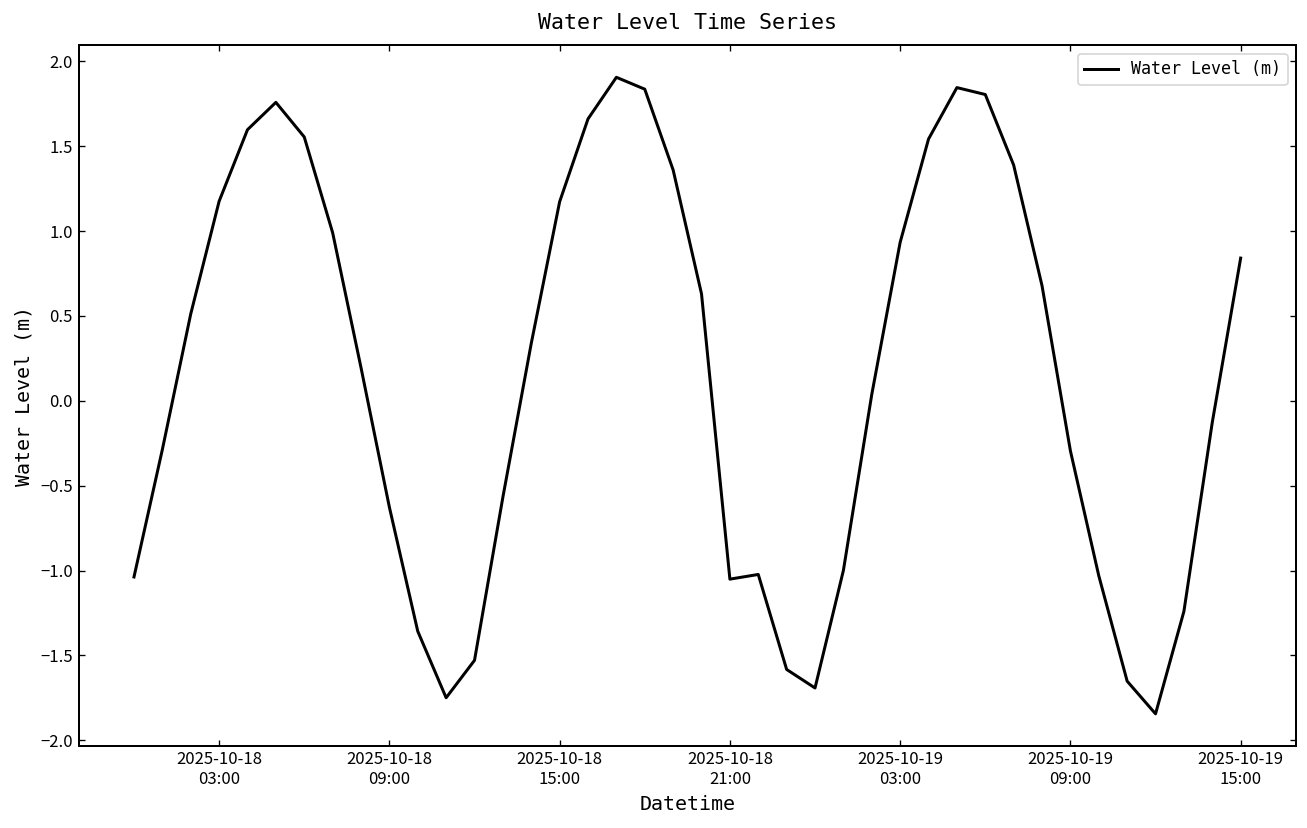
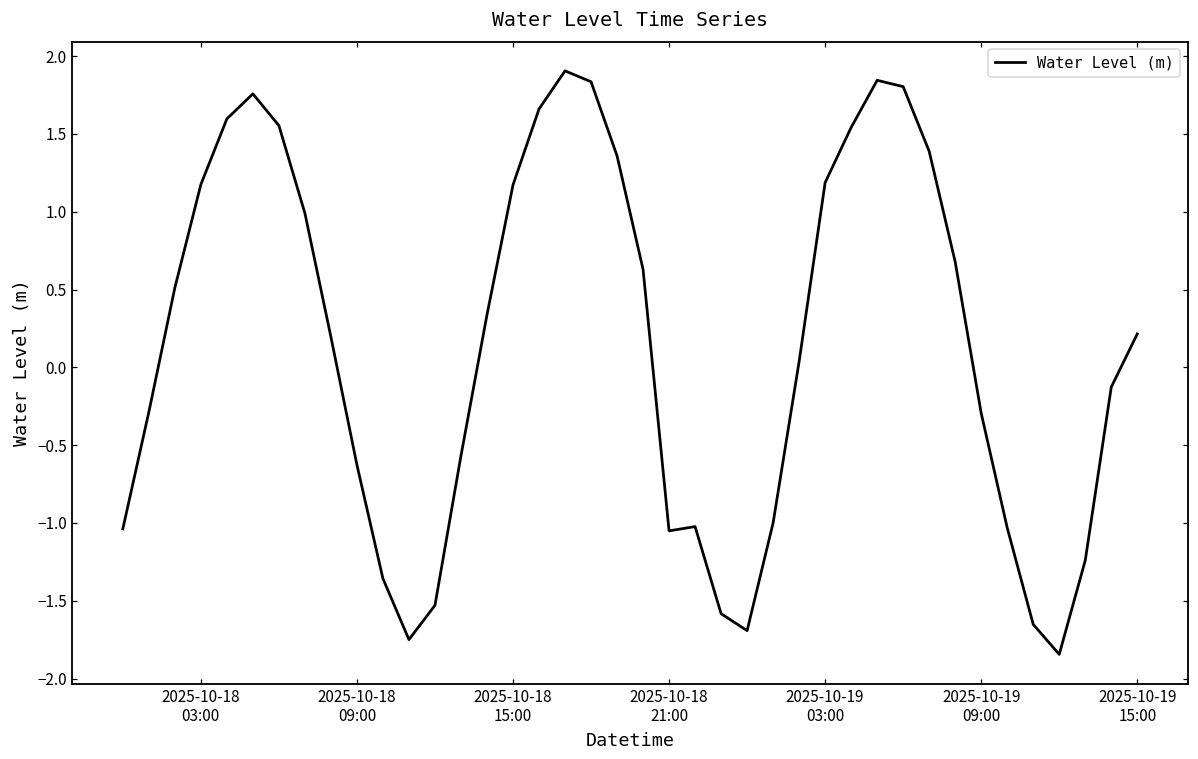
2025-10-19 03:00: 0.93 -> 1.19
2025-10-19 15:00: 0.84 -> 0.21
